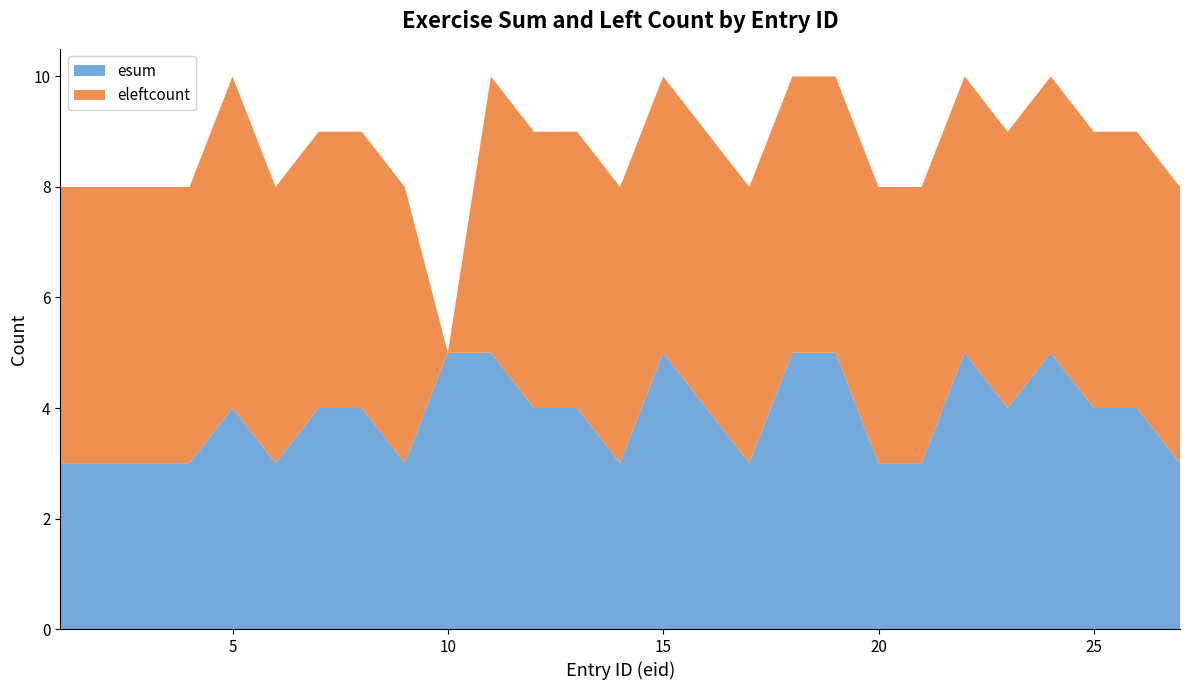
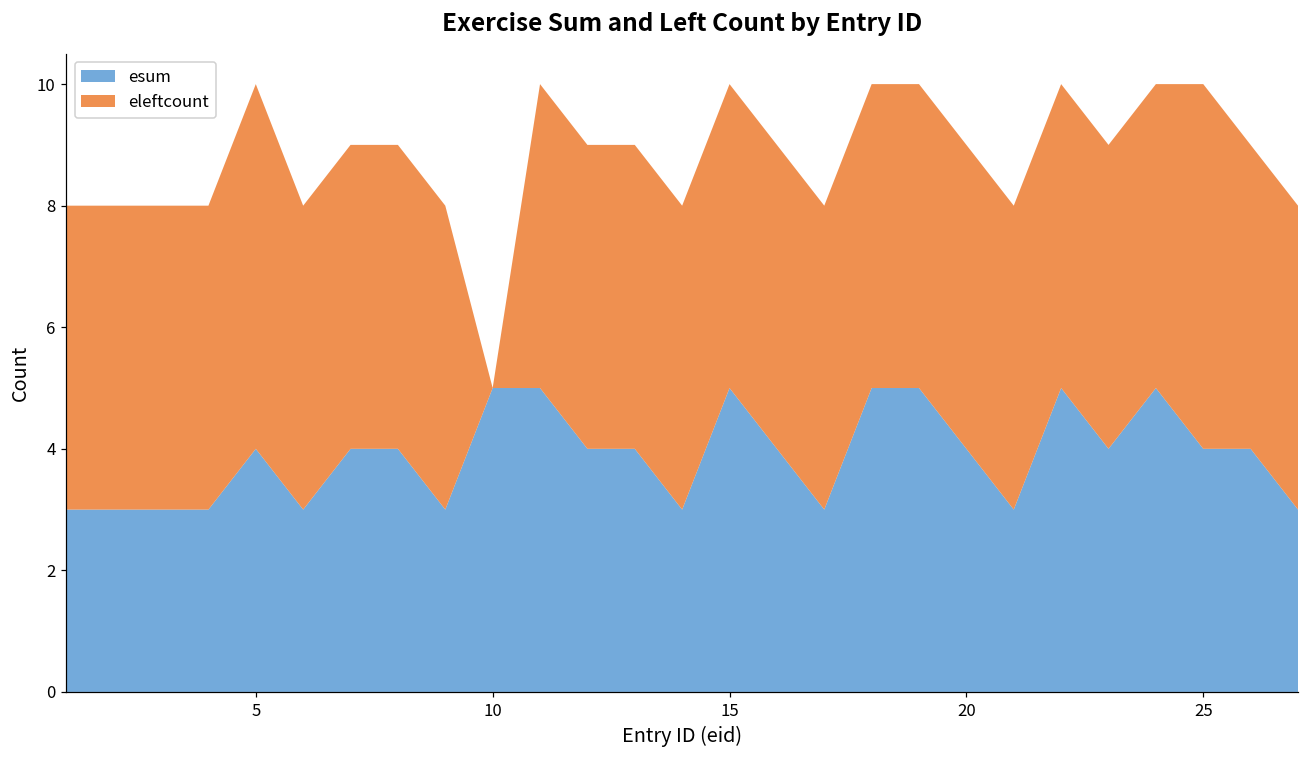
esum, 20: 3 -> 4
eleftcount, 25: 5 -> 6
